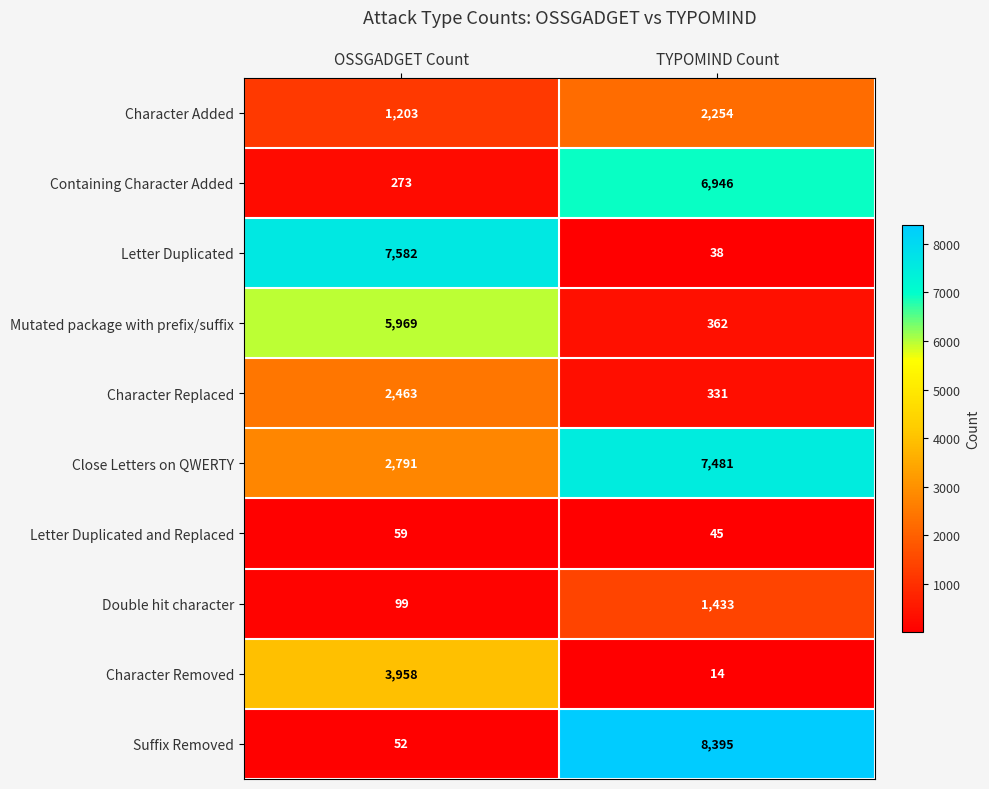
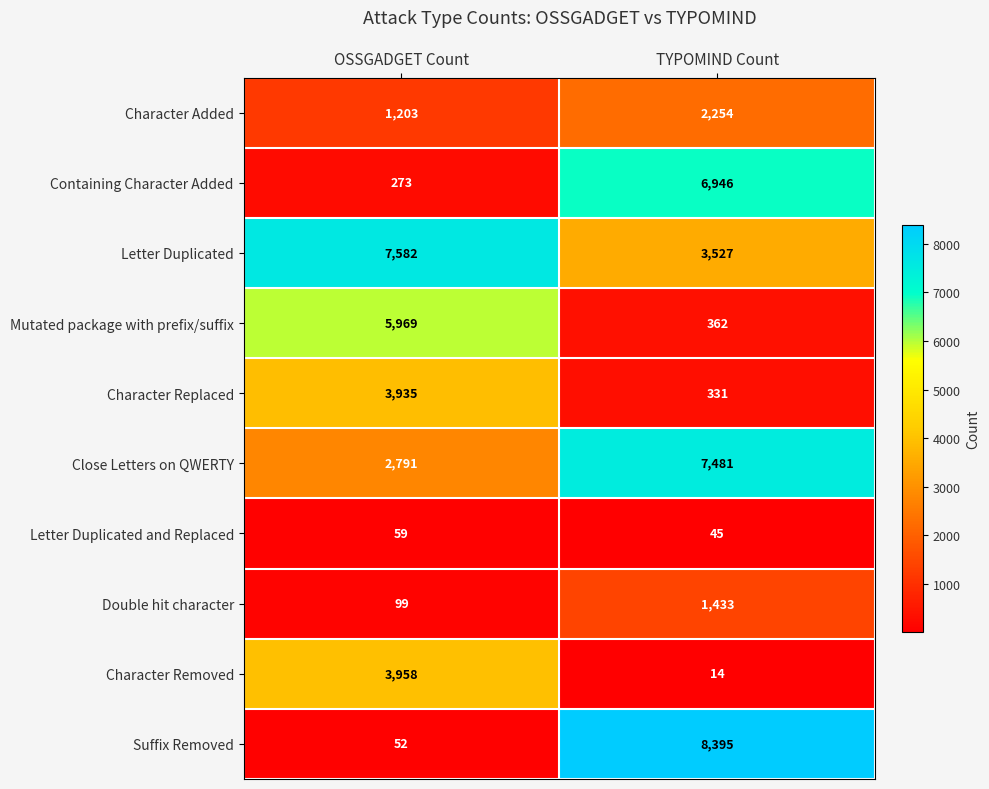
Letter Duplicated, TYPOMIND Count: 38 -> 3,527
Character Replaced, OSSGADGET Count: 2,463 -> 3,935
